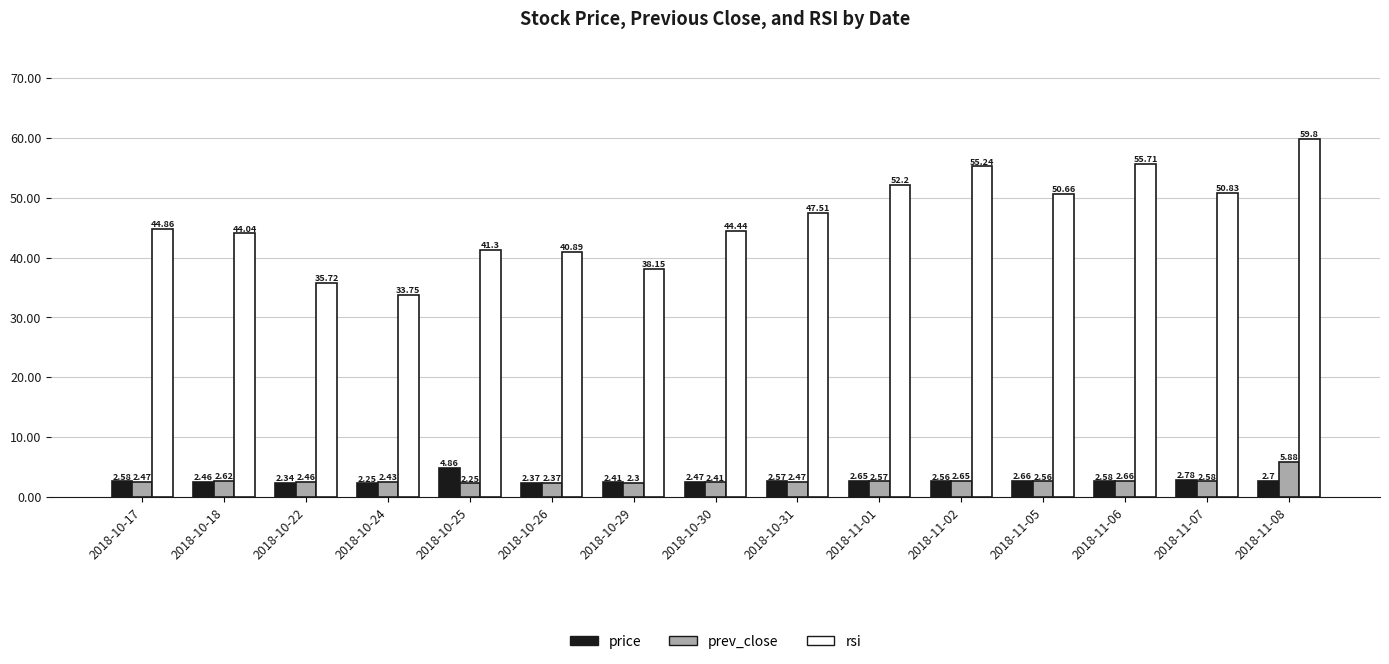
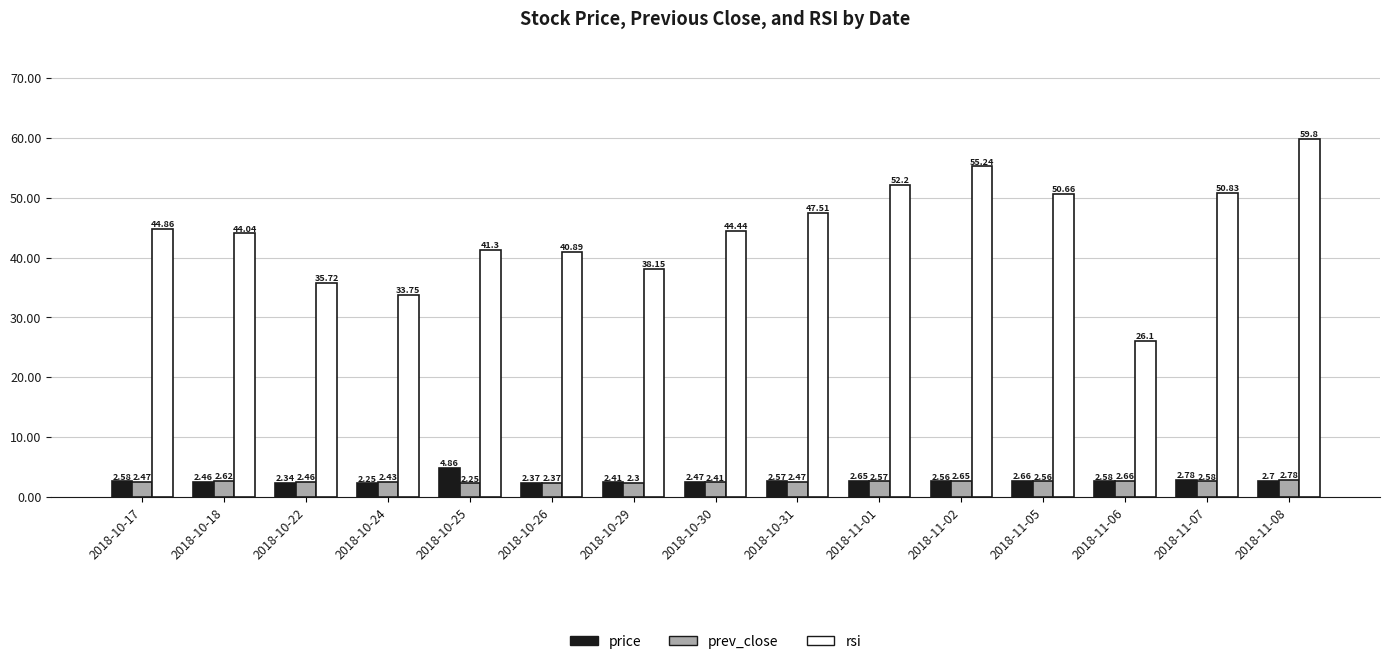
rsi, 2018-11-06: 55.71 -> 26.1
prev_close, 2018-11-08: 5.88 -> 2.78
